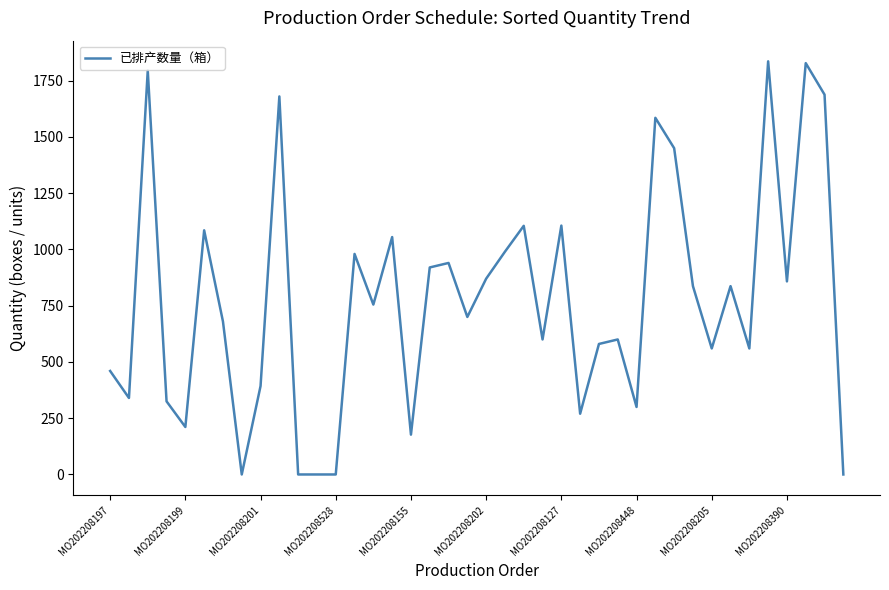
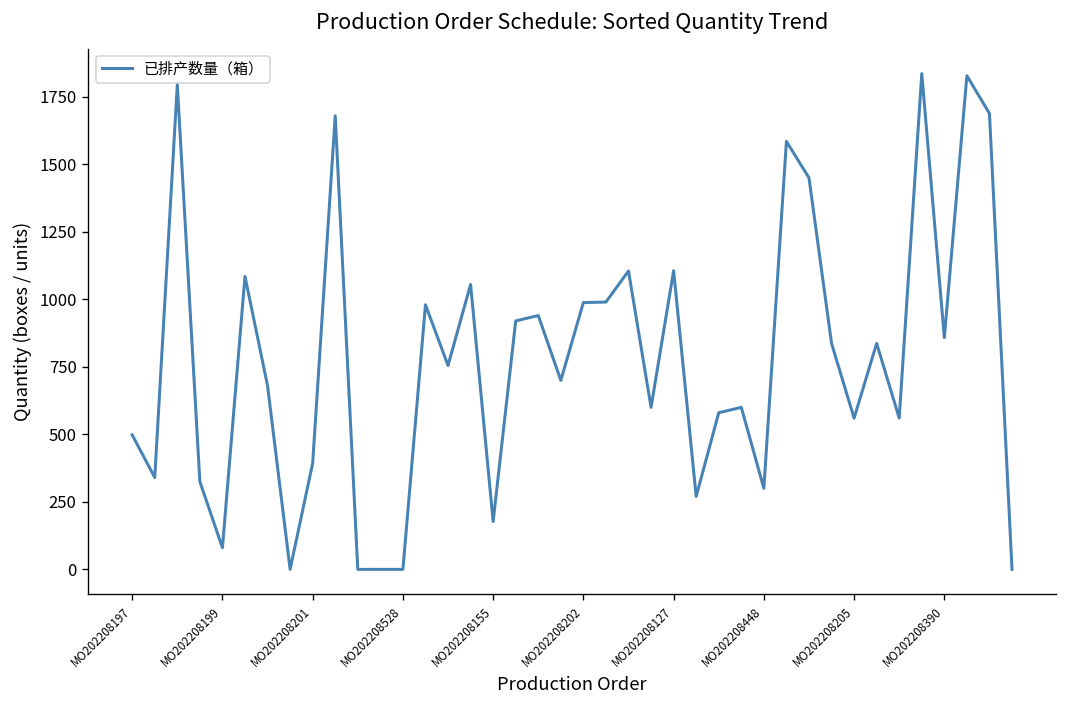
MO202208197: 460 -> 500
MO202208199: 210 -> 80
MO202208202: 870 -> 990
